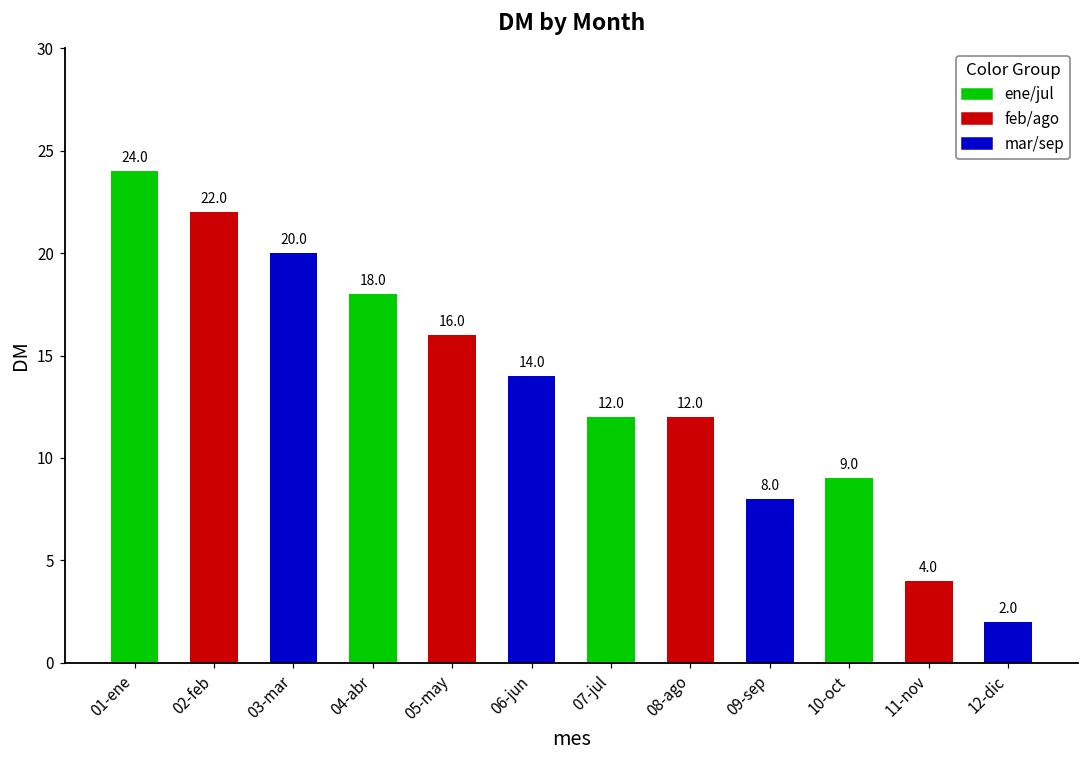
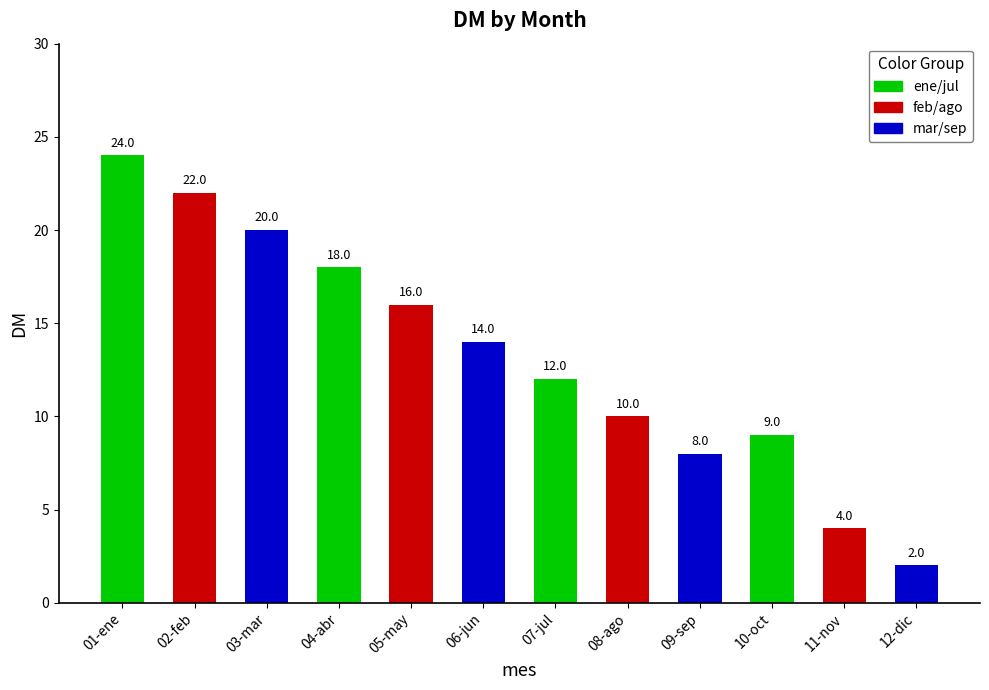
08-ago: 12.0 -> 10.0
